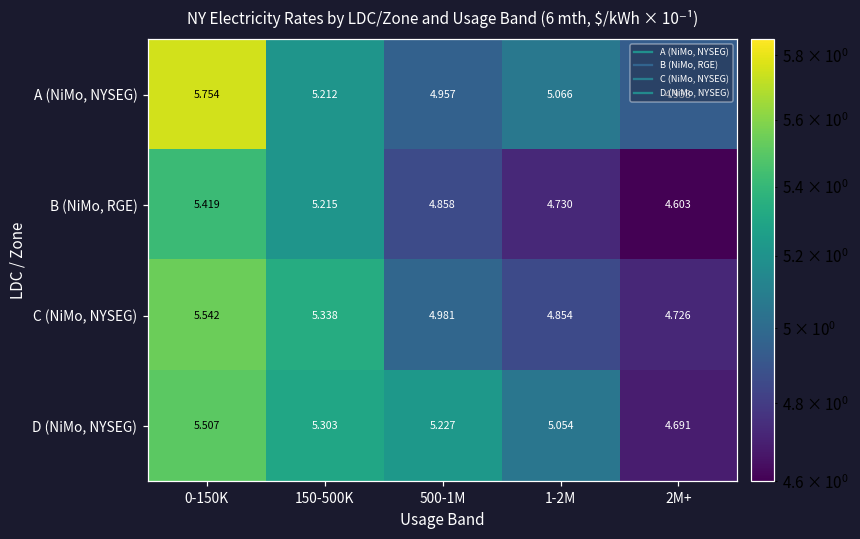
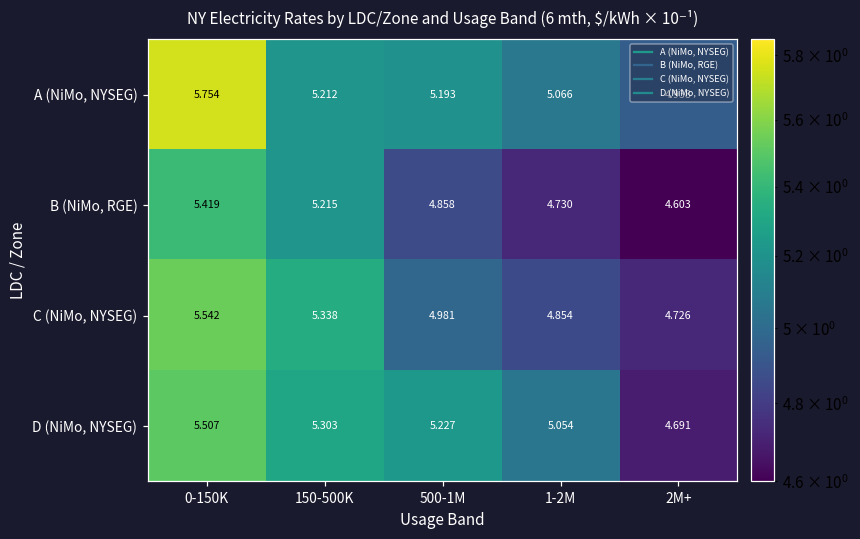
A (NiMo, NYSEG), 500-1M: 4.957 -> 5.193
